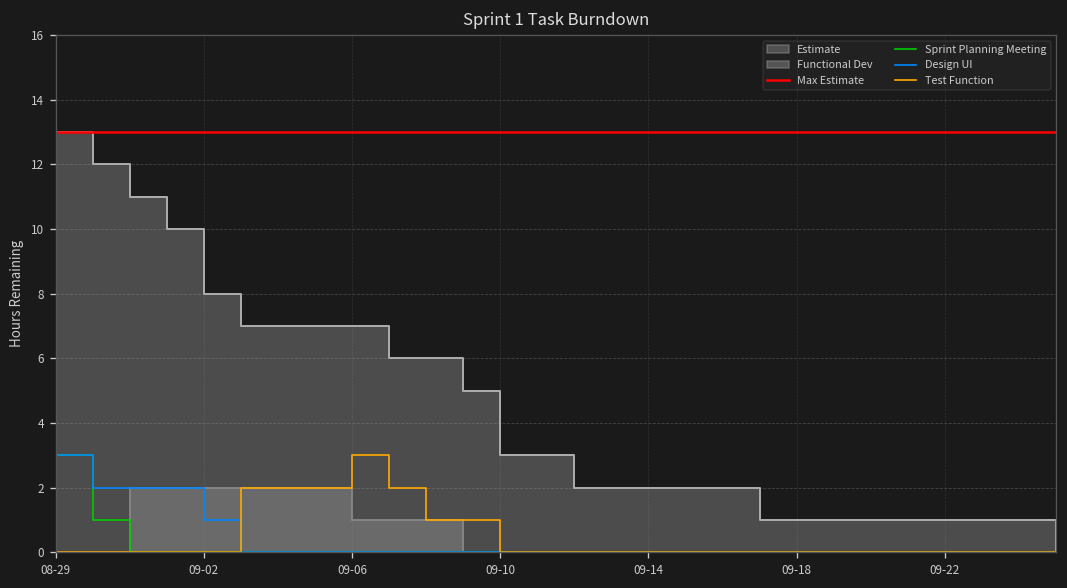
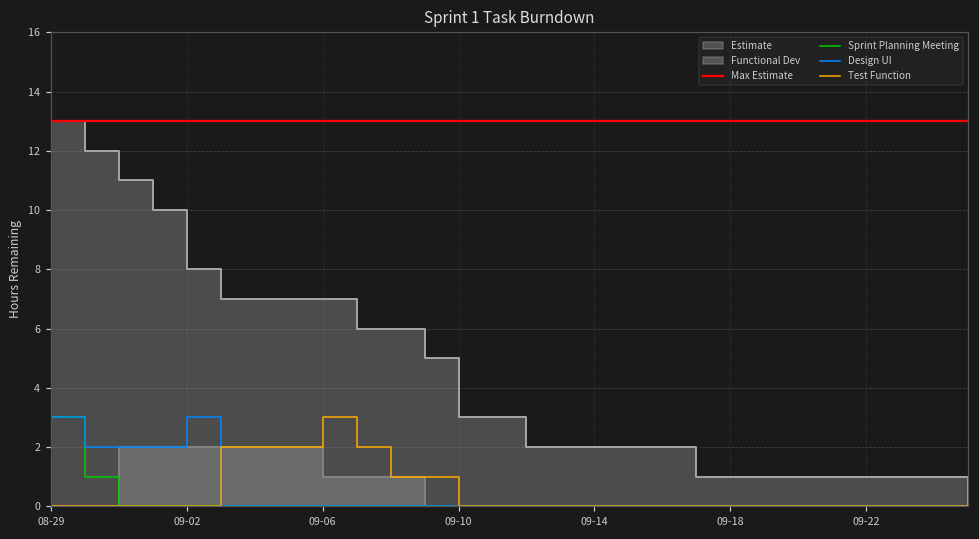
Design UI, 09-02: 1 -> 3
